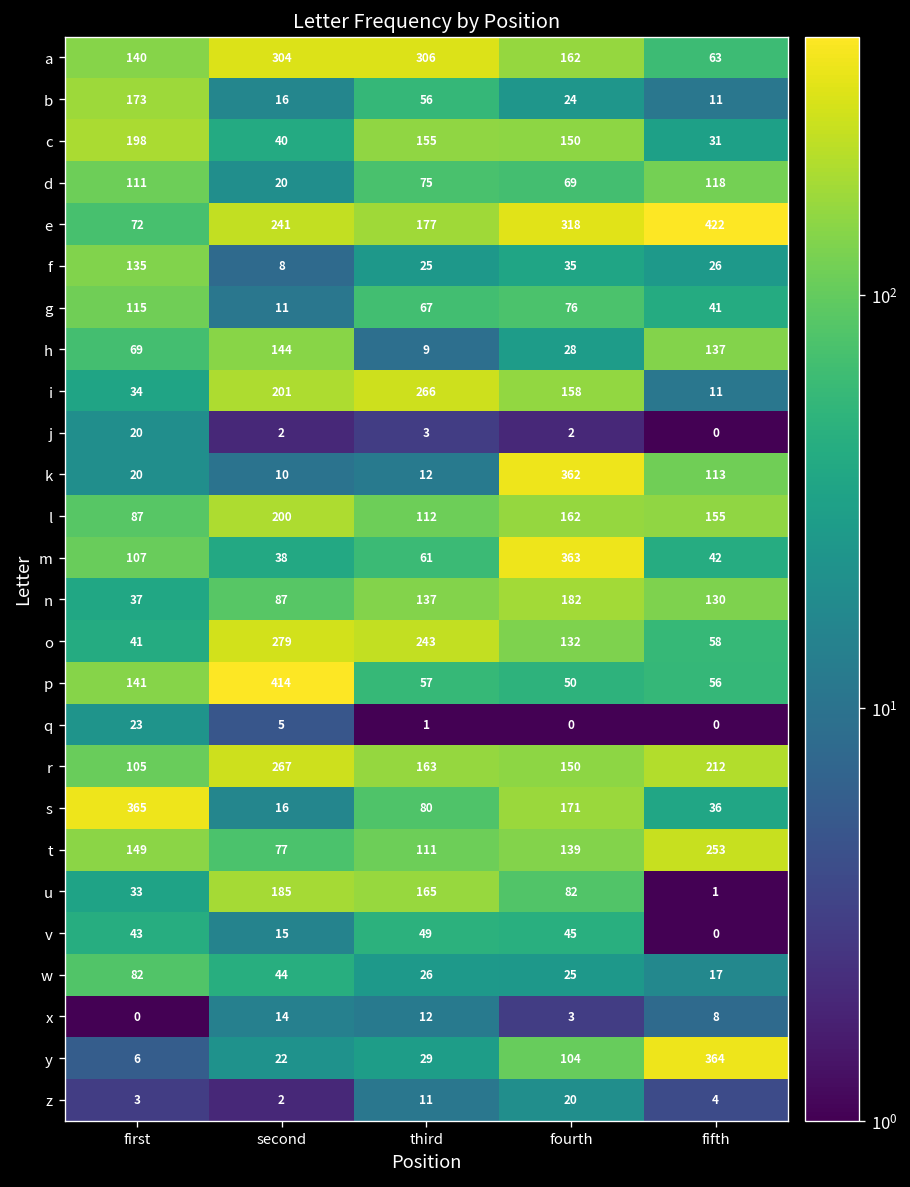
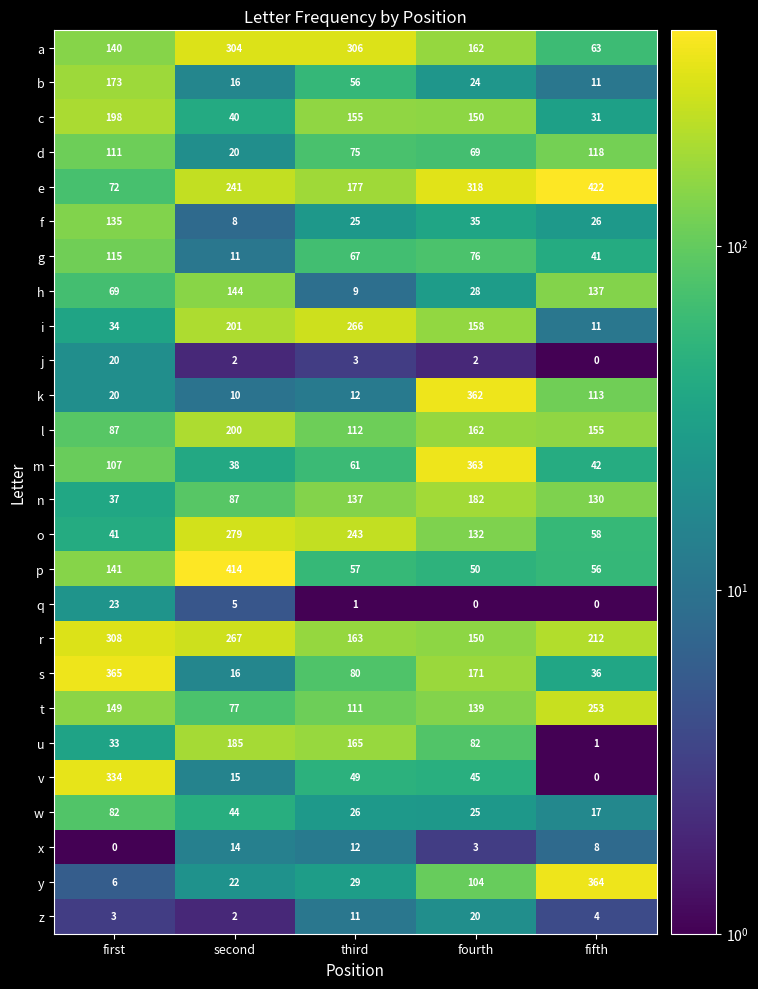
r, first: 105 -> 308
v, first: 43 -> 334
